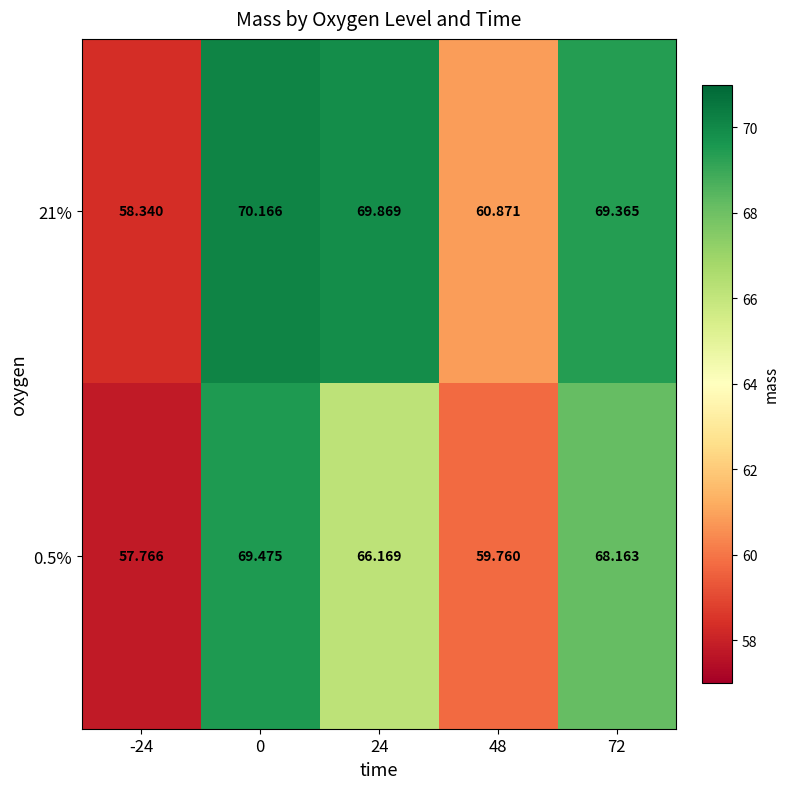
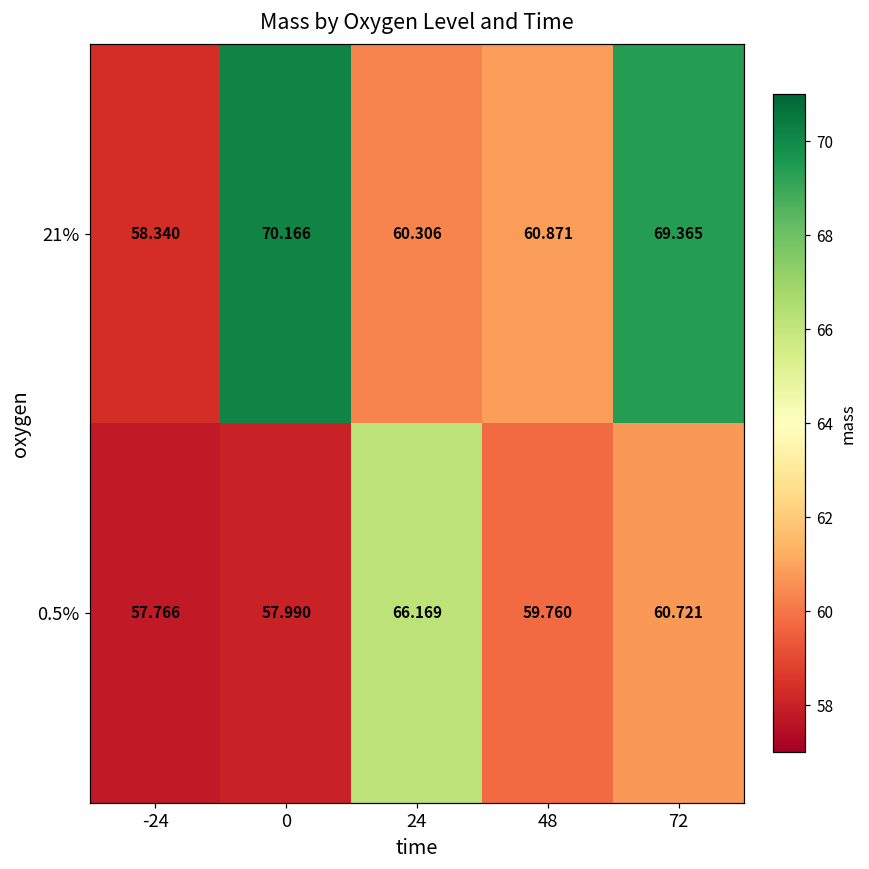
21%, 24: 69.869 -> 60.306
0.5%, 0: 69.475 -> 57.990
0.5%, 72: 68.163 -> 60.721
